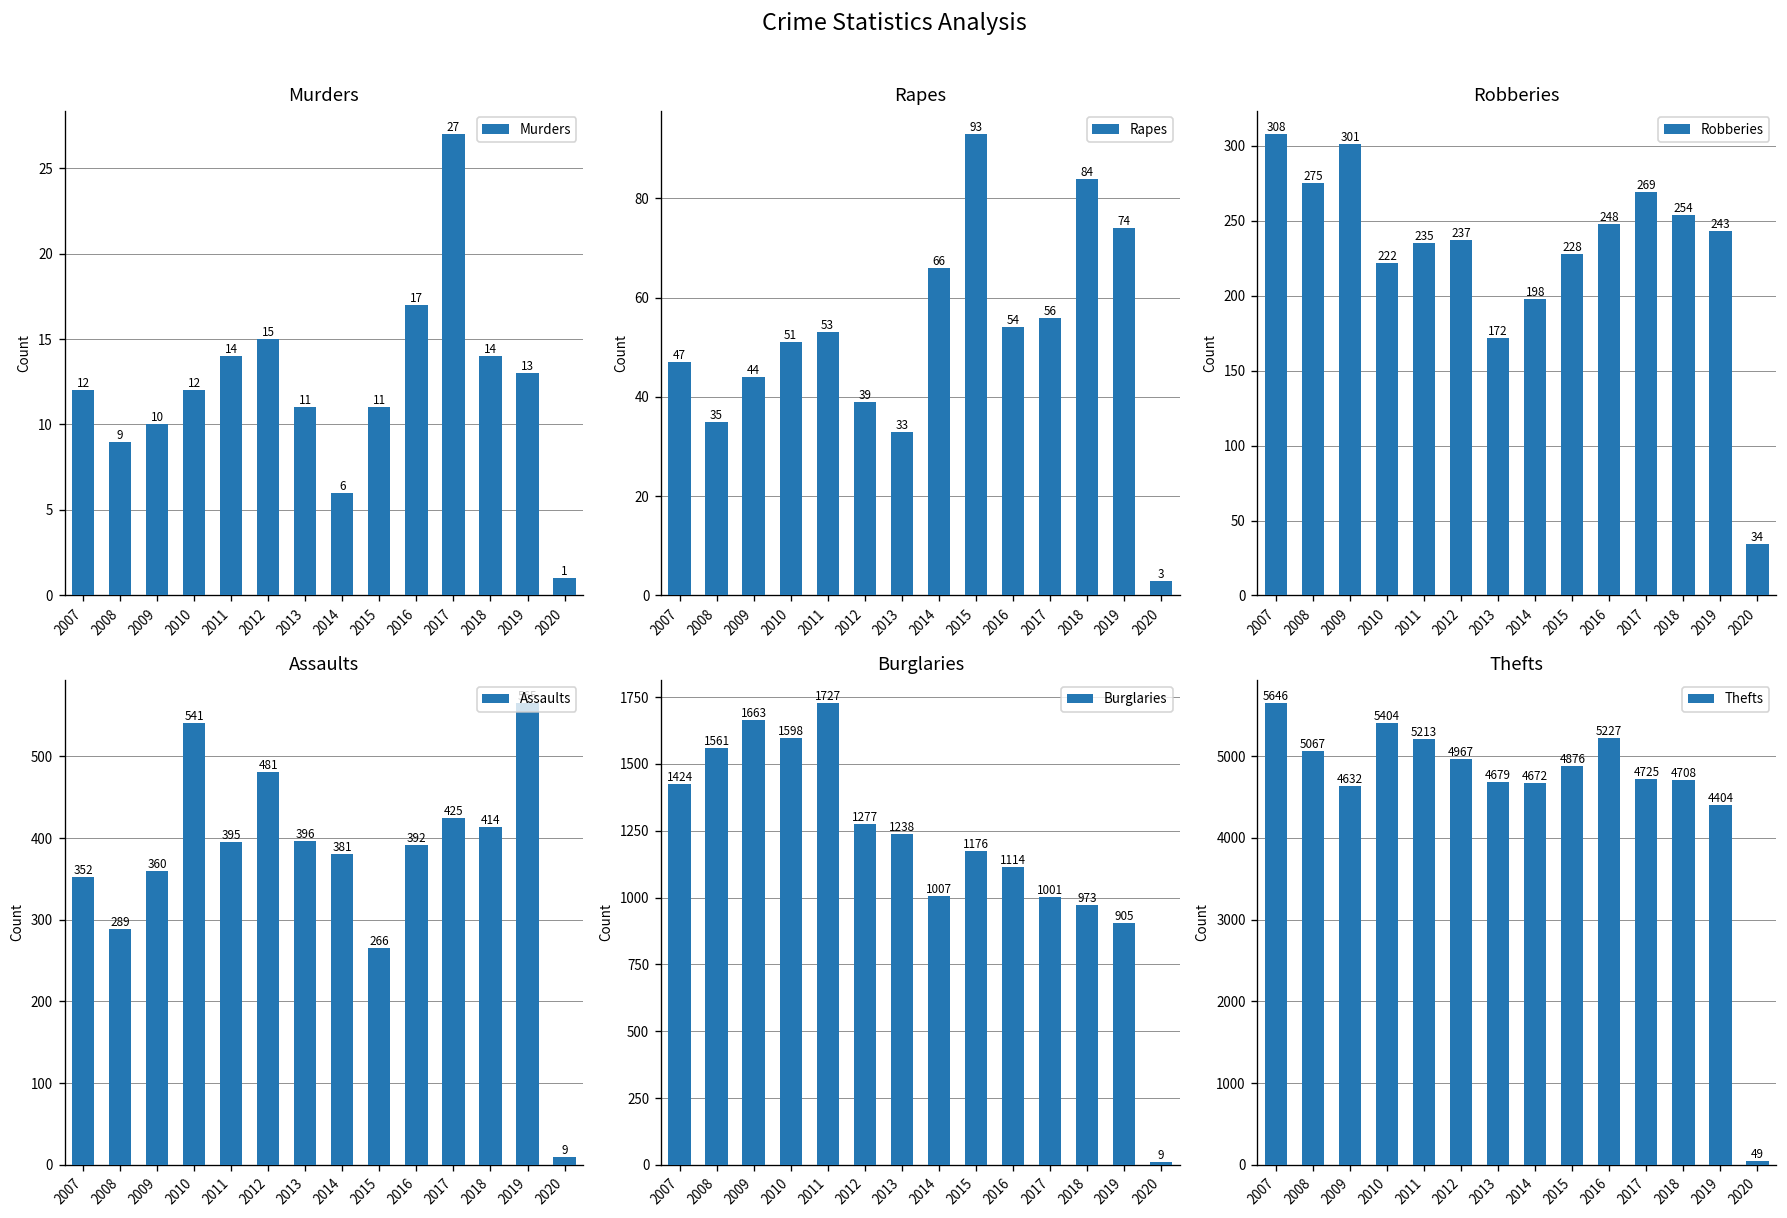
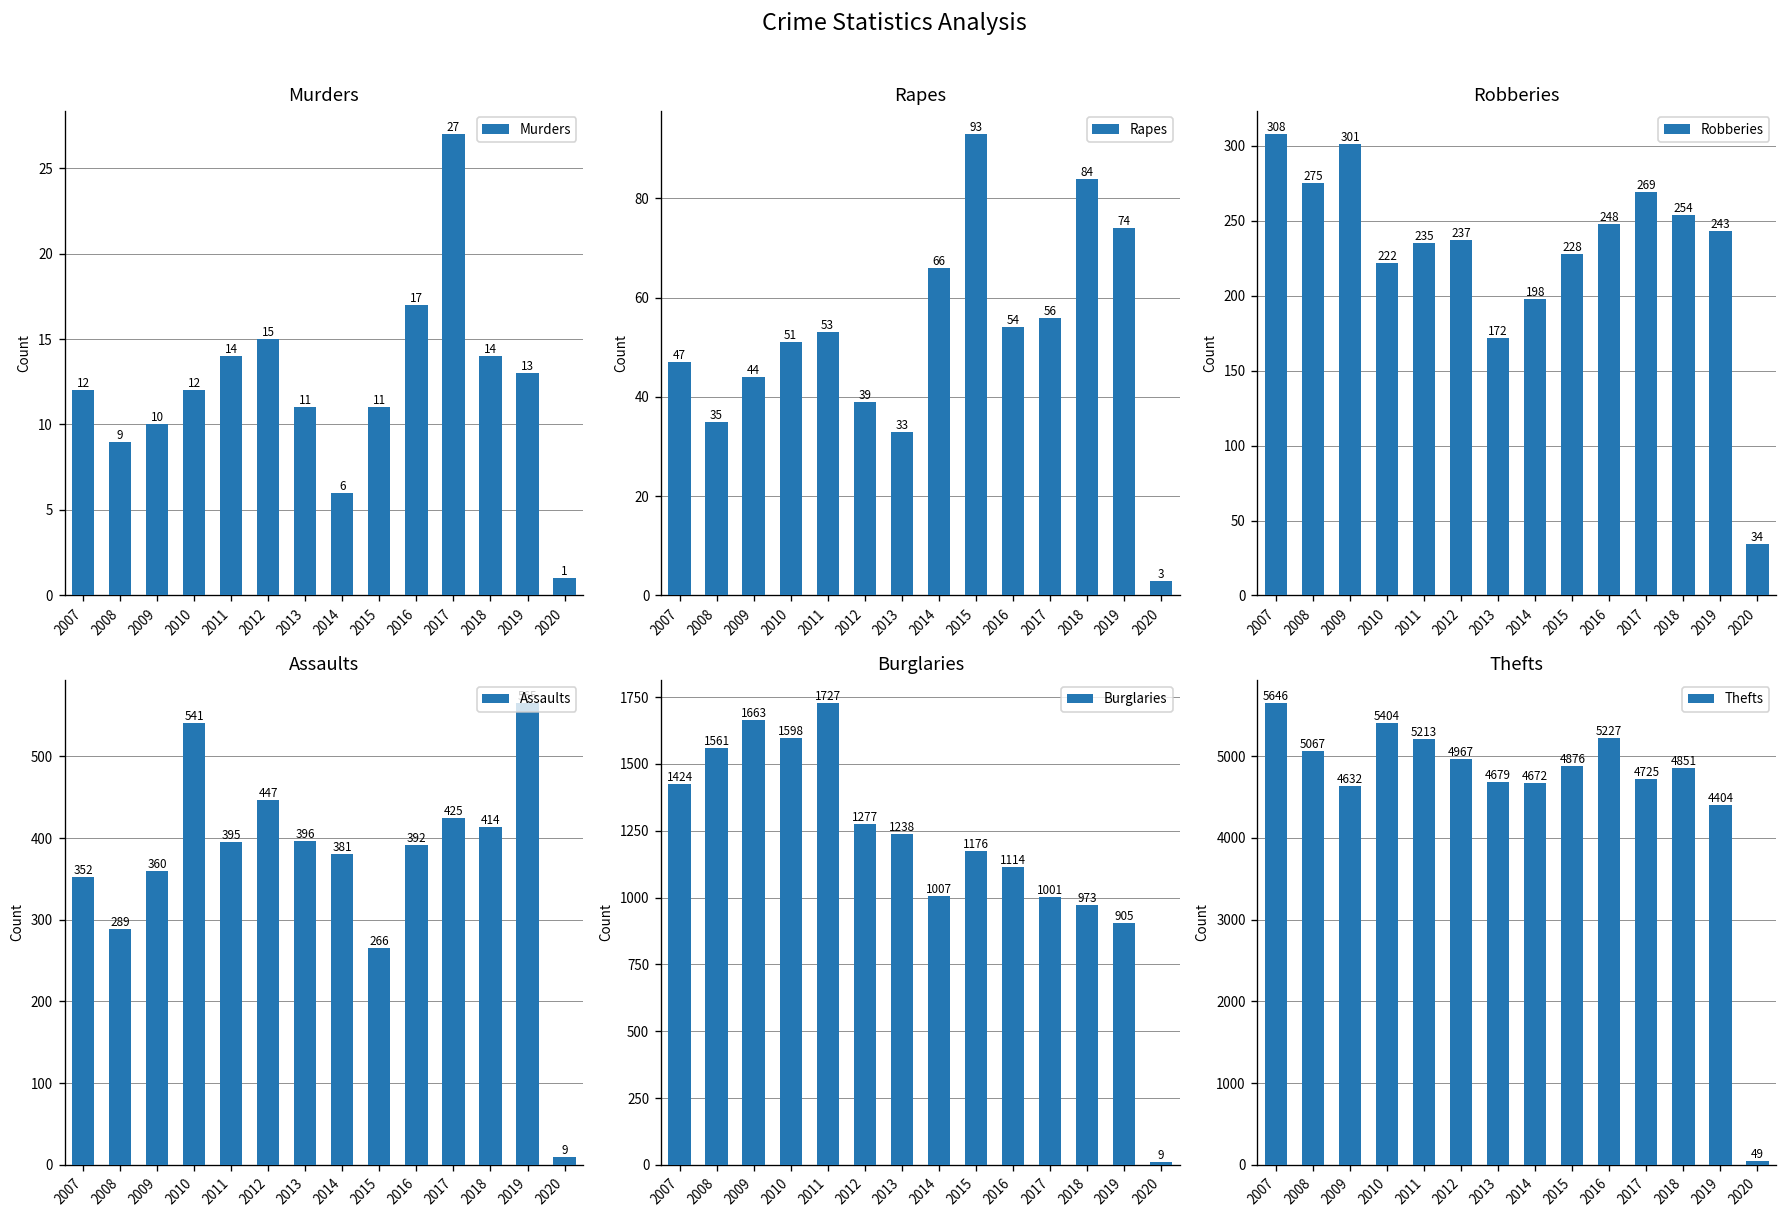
Assaults, 2012: 481 -> 447
Thefts, 2018: 4708 -> 4851
